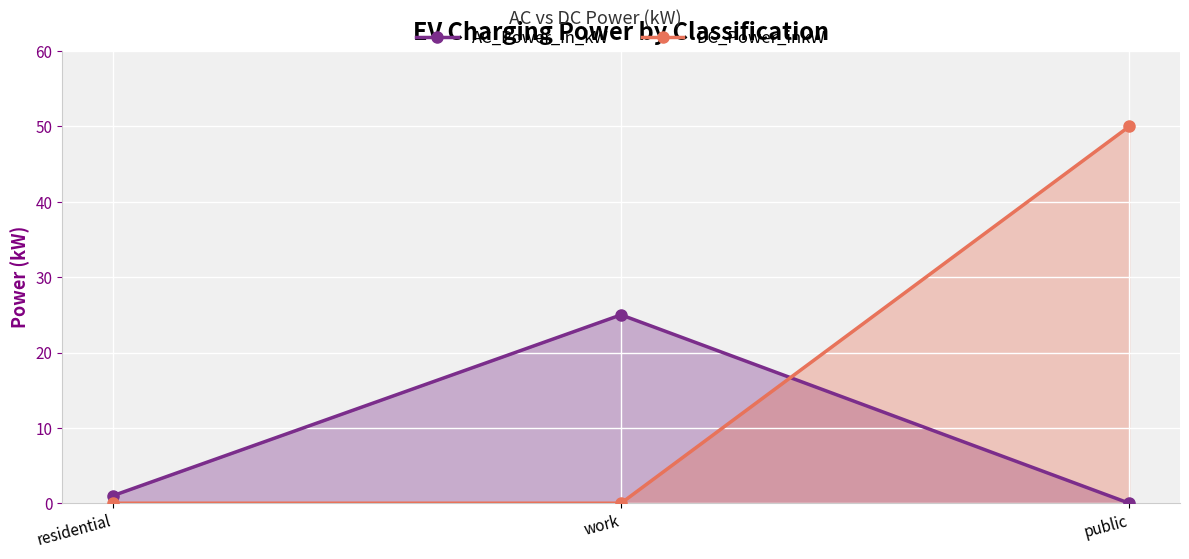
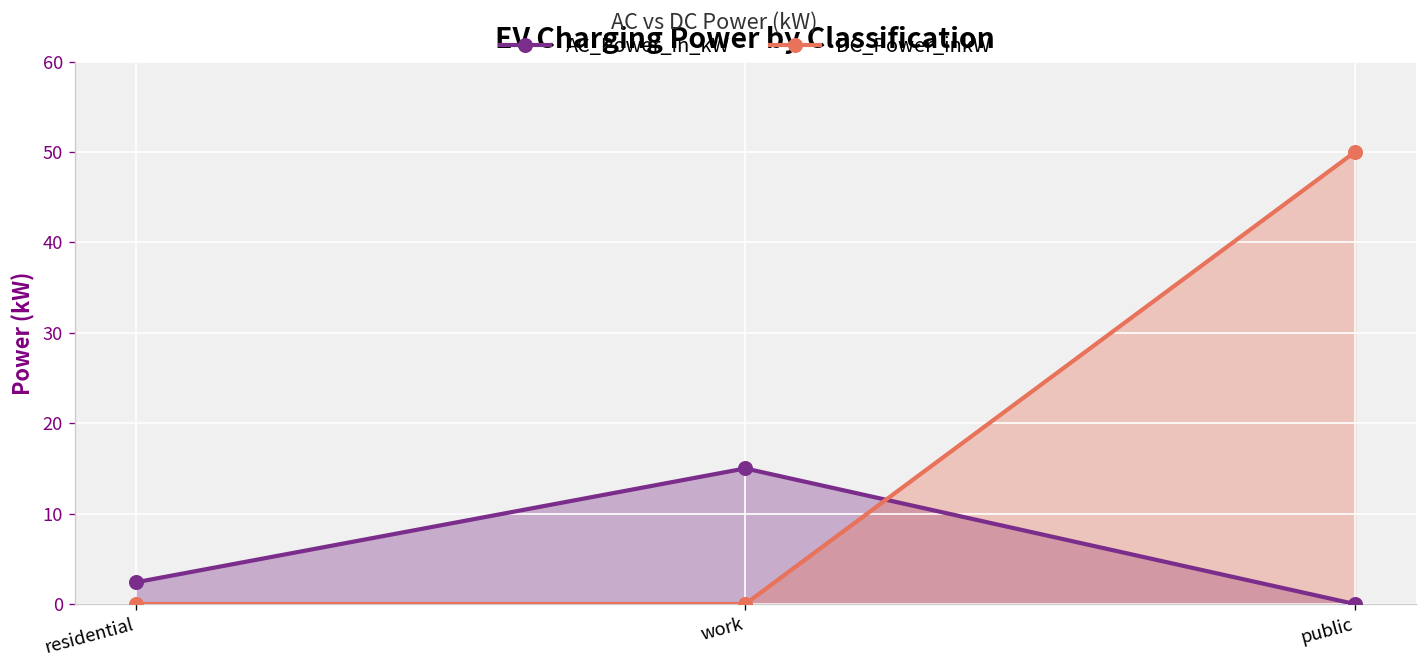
AC_Power_in_kW, residential: 1 -> 2
AC_Power_in_kW, work: 25 -> 15
